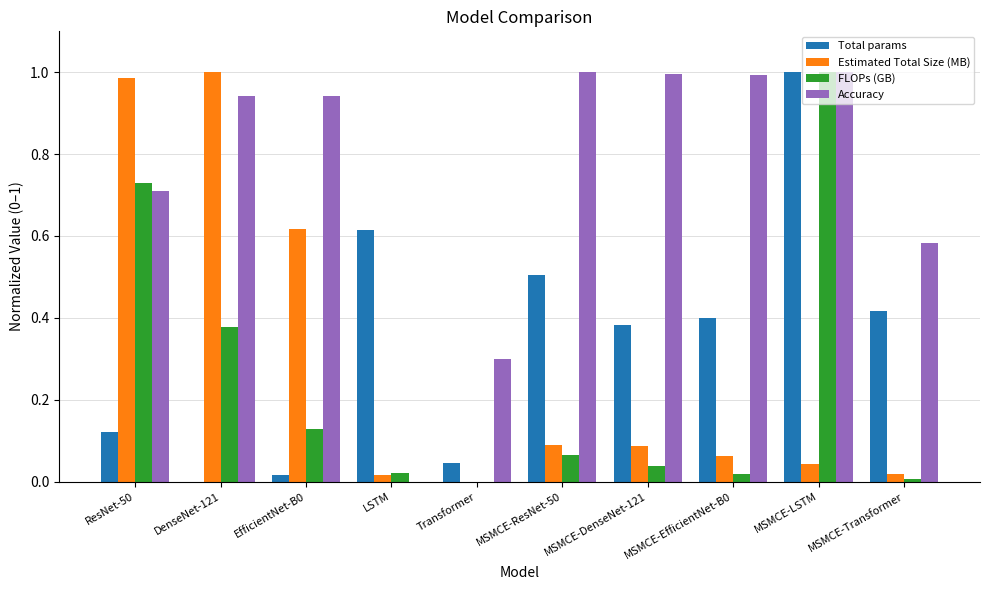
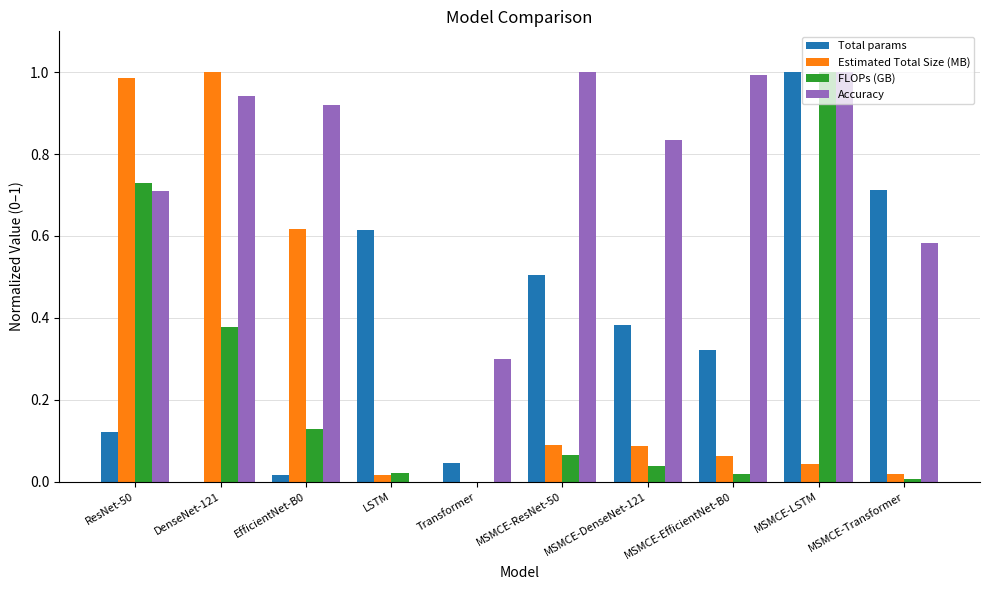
Accuracy, EfficientNet-B0: 0.94 -> 0.92
Accuracy, MSMCE-DenseNet-121: 1.00 -> 0.84
Total params, MSMCE-EfficientNet-B0: 0.40 -> 0.32
Total params, MSMCE-Transformer: 0.42 -> 0.71
